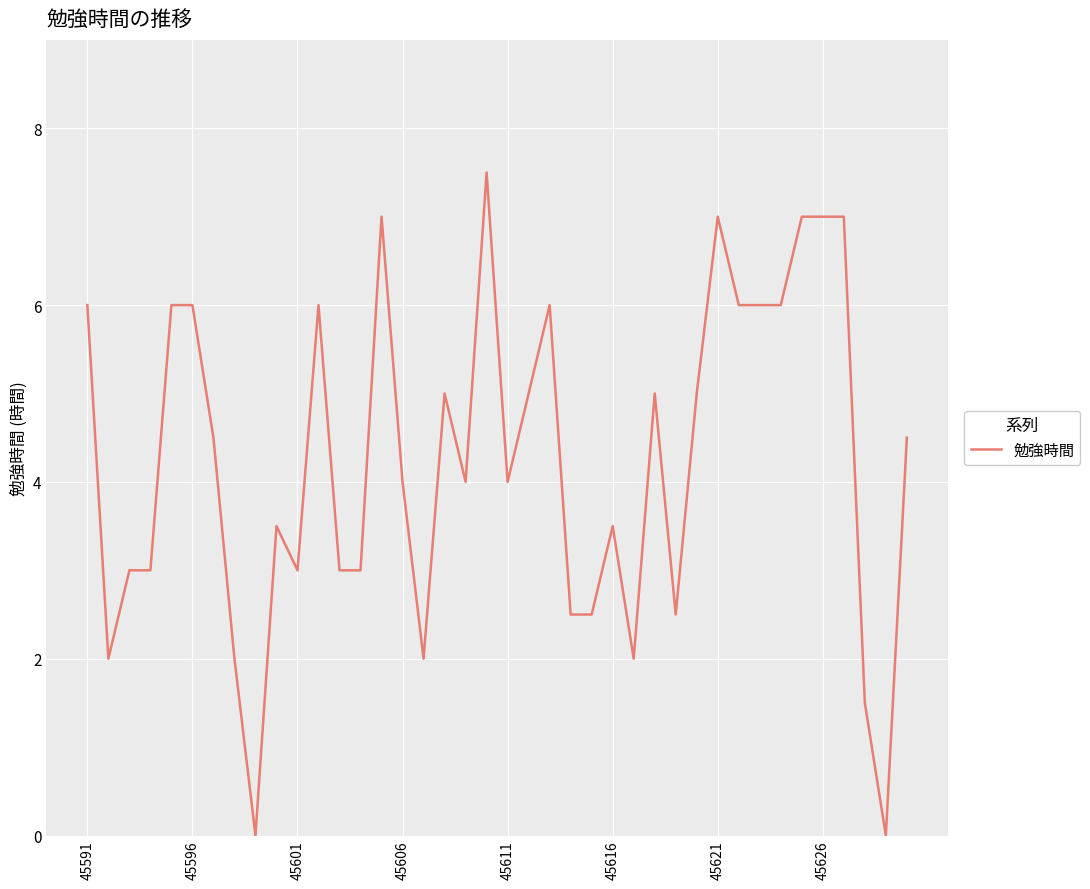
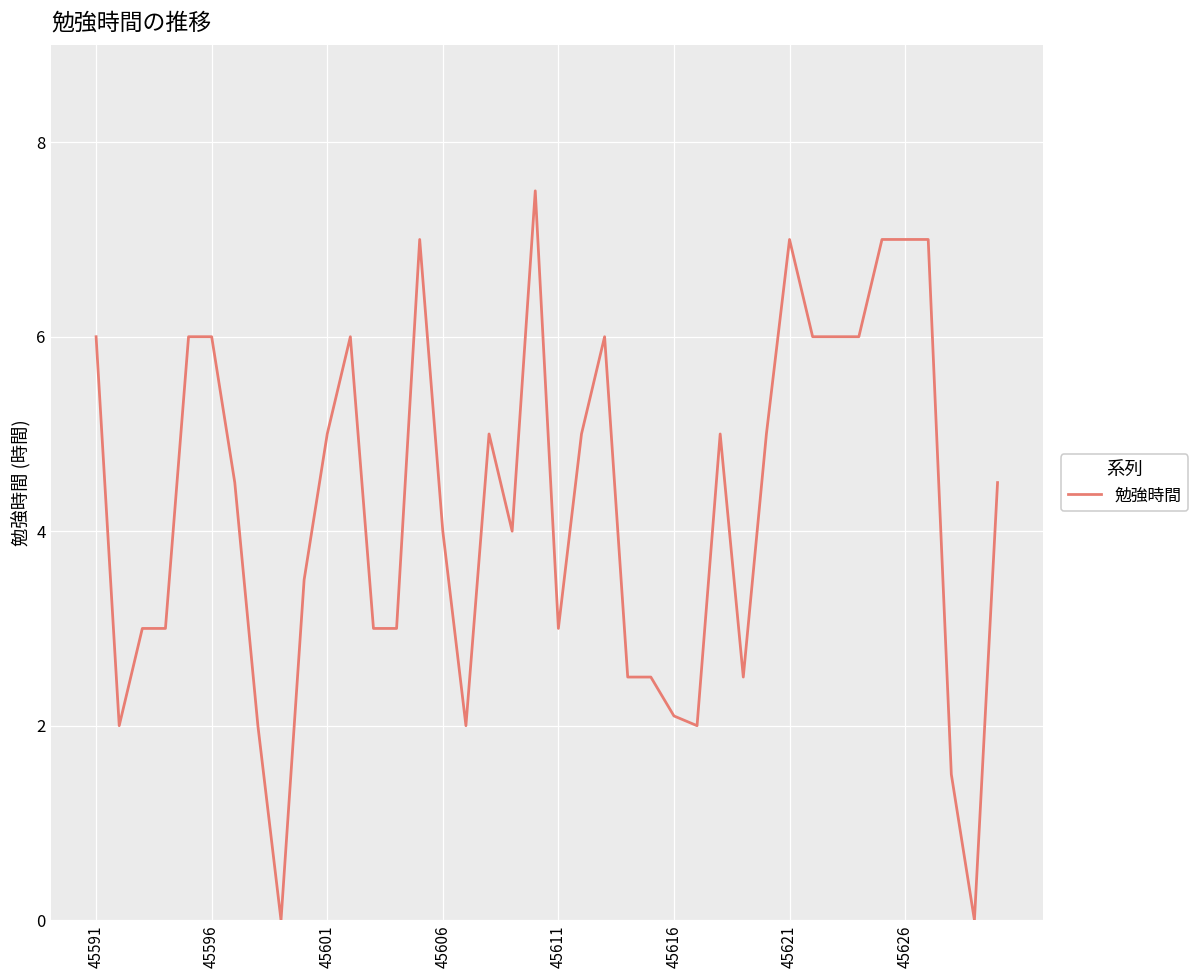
45601: 3 -> 5
45611: 4 -> 3
45616: 3.5 -> 2.1
